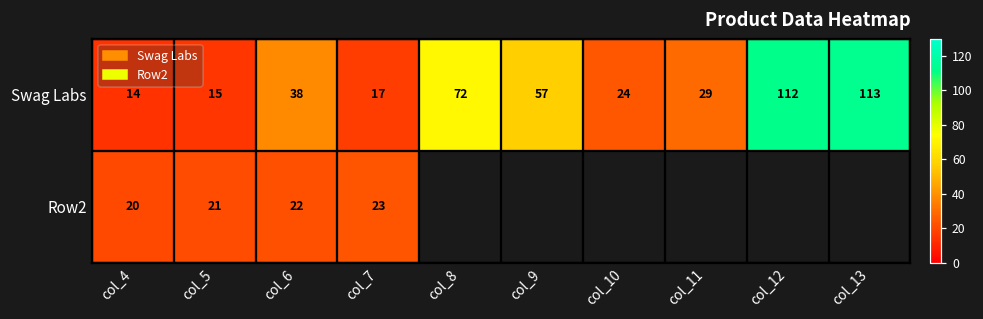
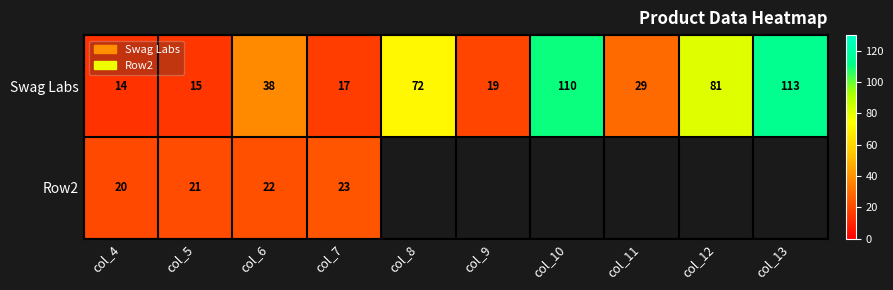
Swag Labs, col_9: 57 -> 19
Swag Labs, col_10: 24 -> 110
Swag Labs, col_12: 112 -> 81
